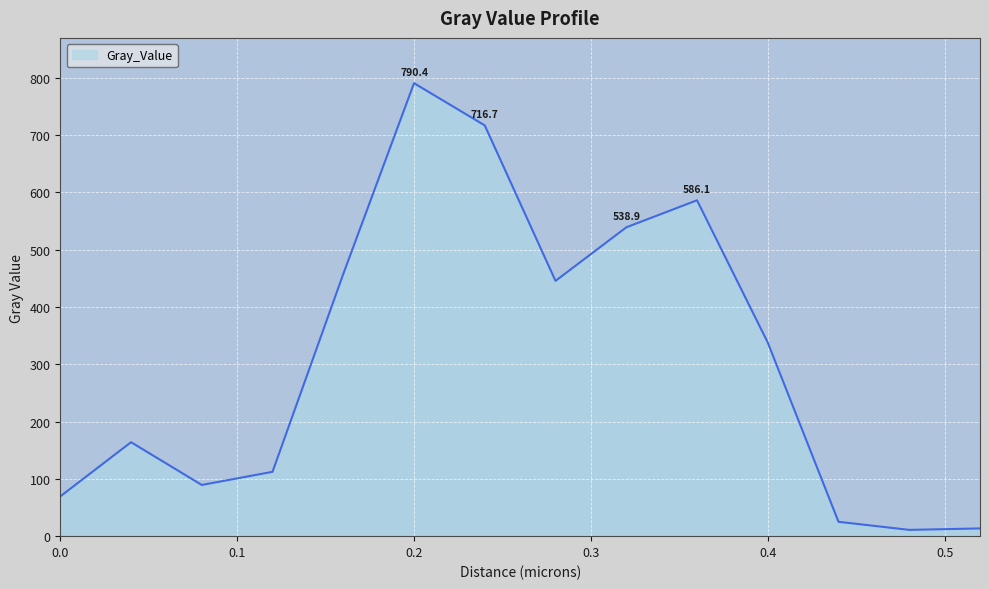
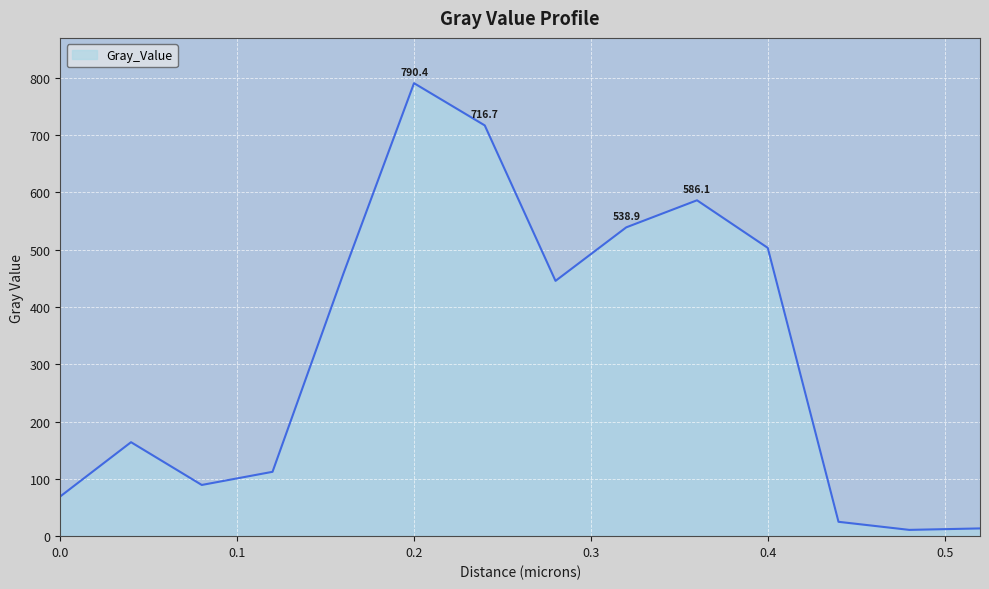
0.4: 340 -> 500
